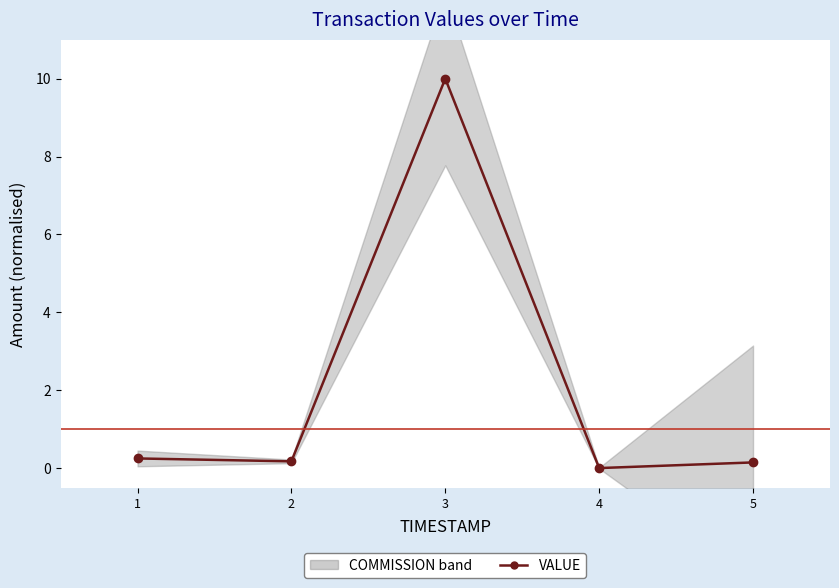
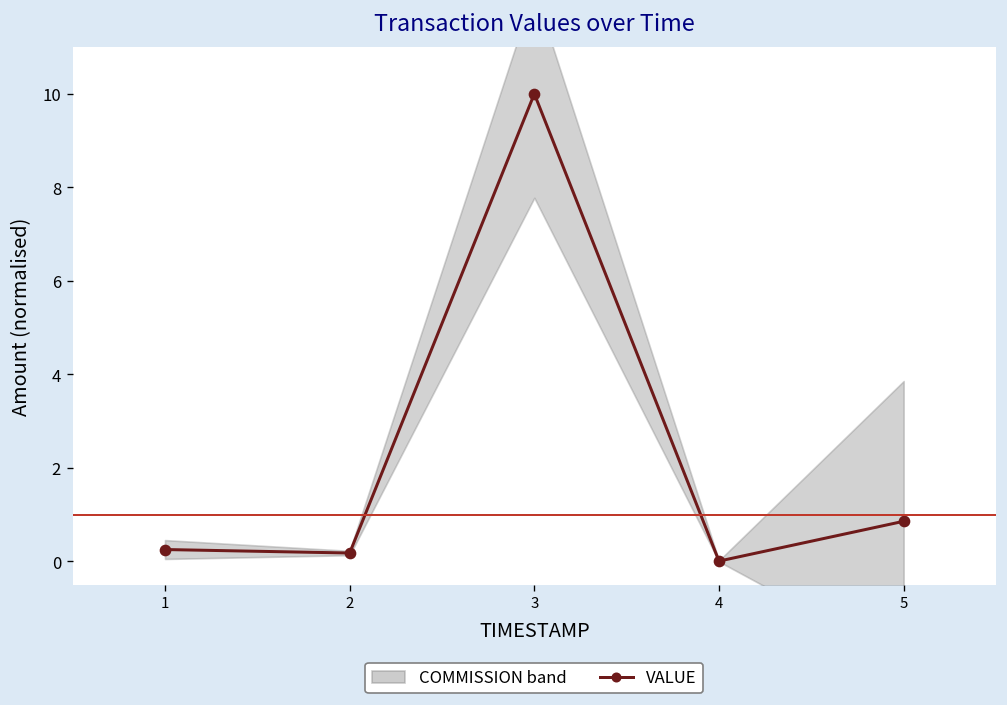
VALUE, 5: 0.1 -> 0.9
